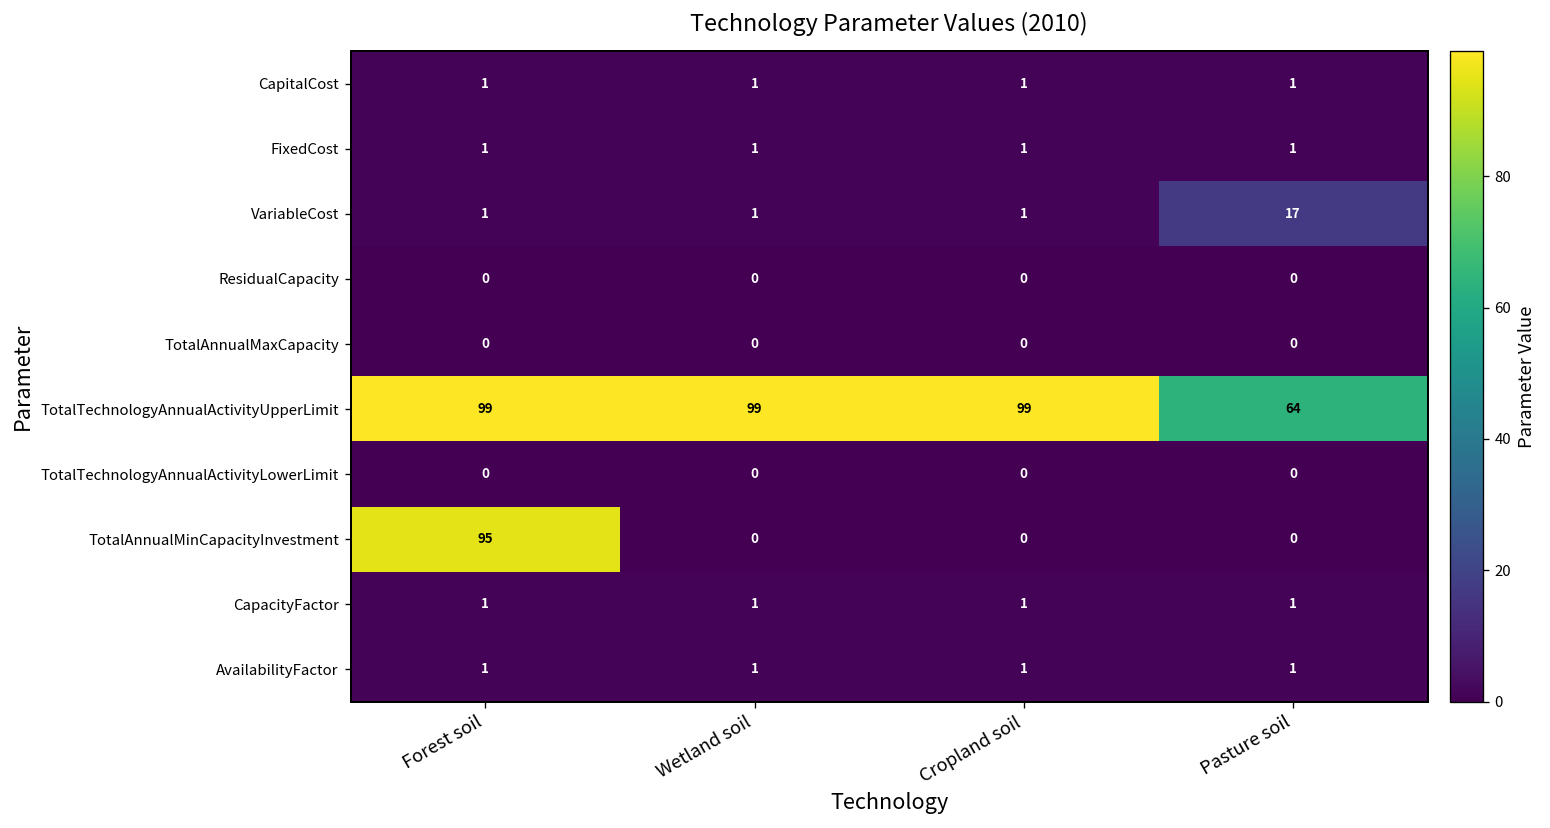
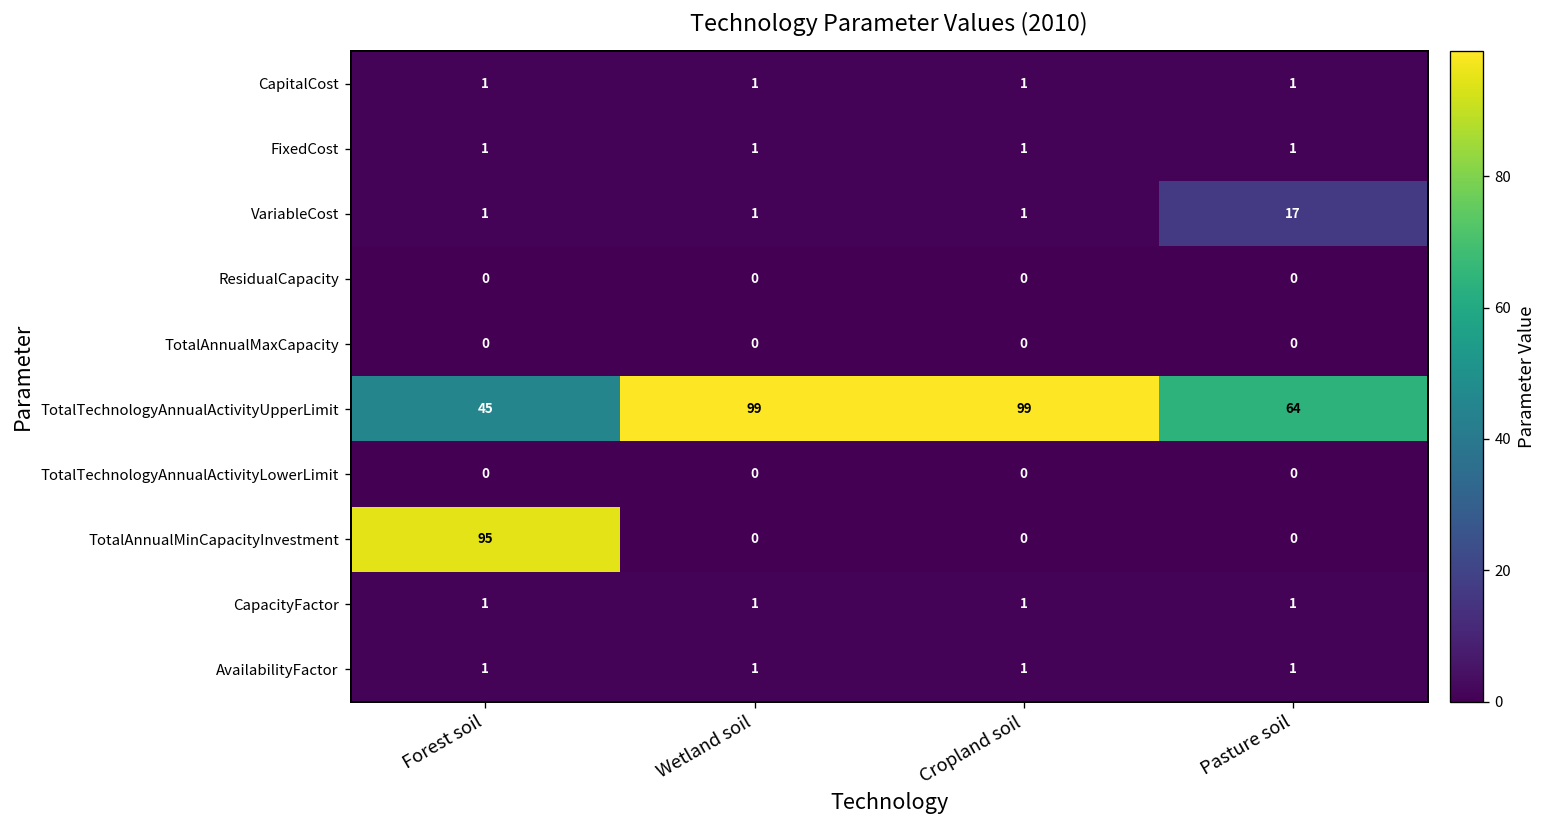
TotalTechnologyAnnualActivityUpperLimit, Forest soil: 99 -> 45
